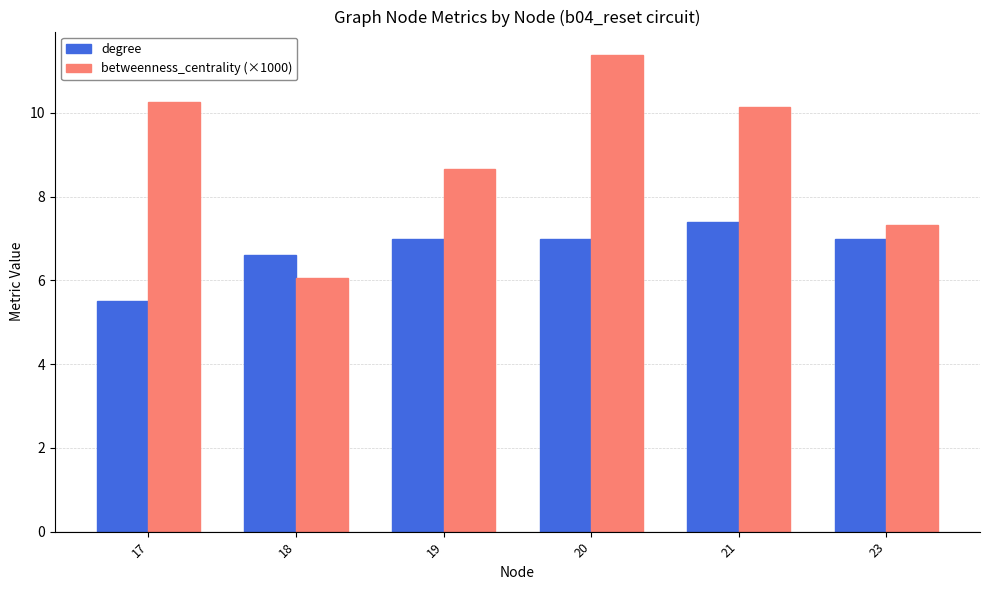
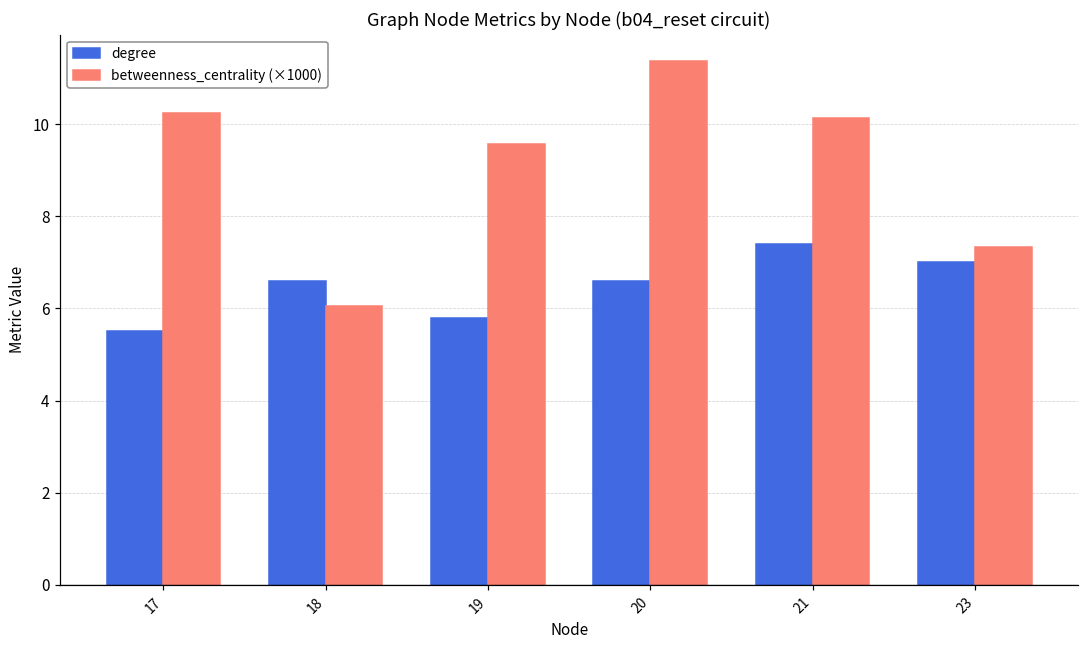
degree, 19: 7.0 -> 5.8
betweenness_centrality (×1000), 19: 8.7 -> 9.6
degree, 20: 7.0 -> 6.6
